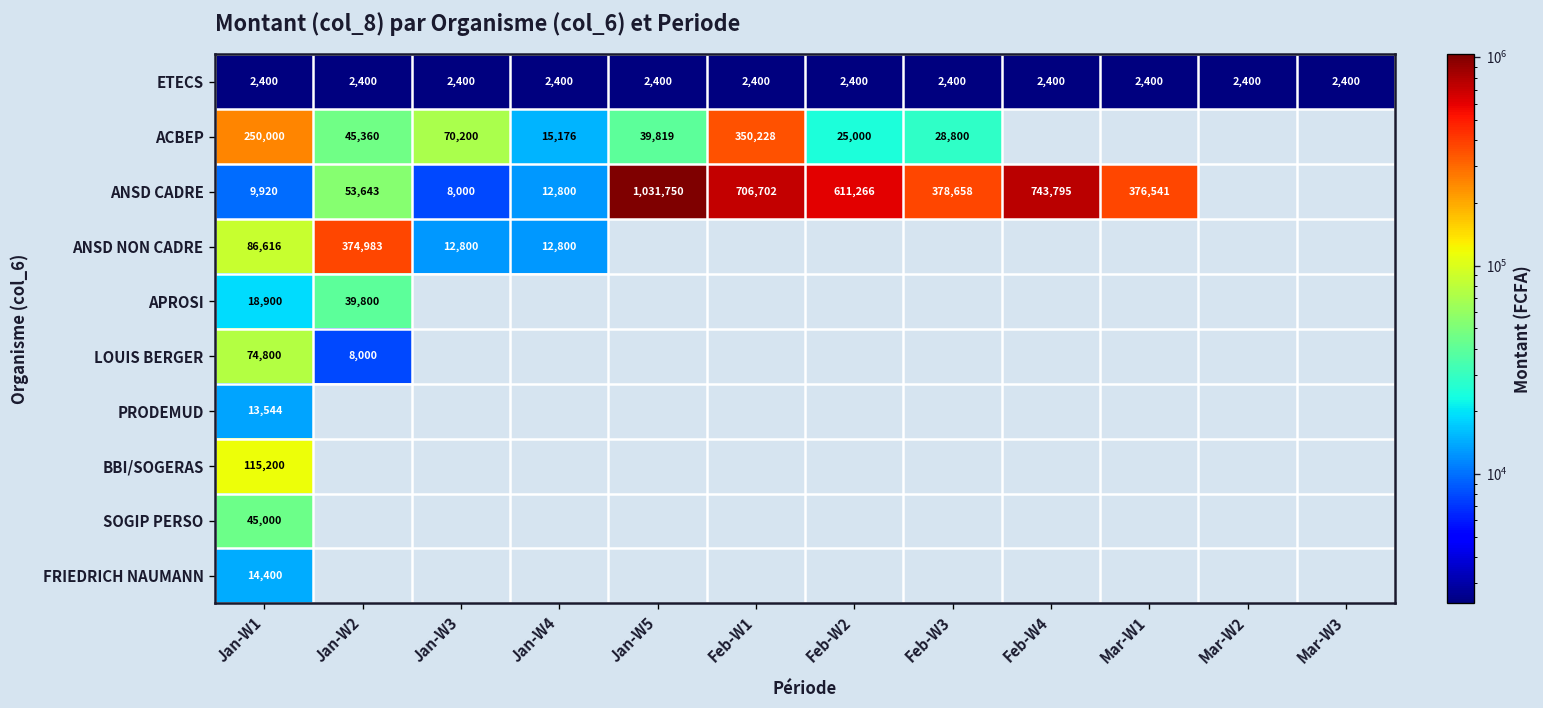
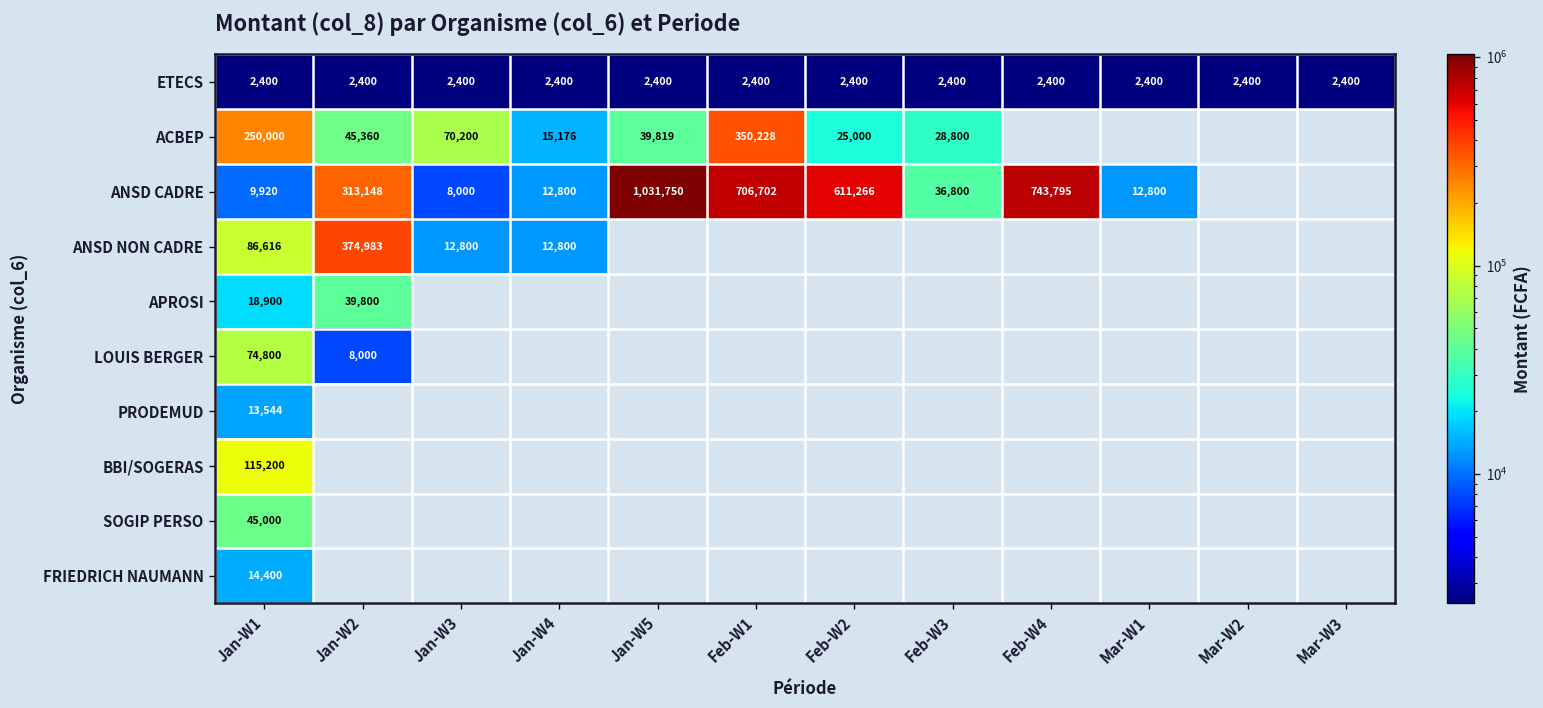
ANSD CADRE, Jan-W2: 53,643 -> 313,148
ANSD CADRE, Feb-W3: 378,658 -> 36,800
ANSD CADRE, Mar-W1: 376,541 -> 12,800
